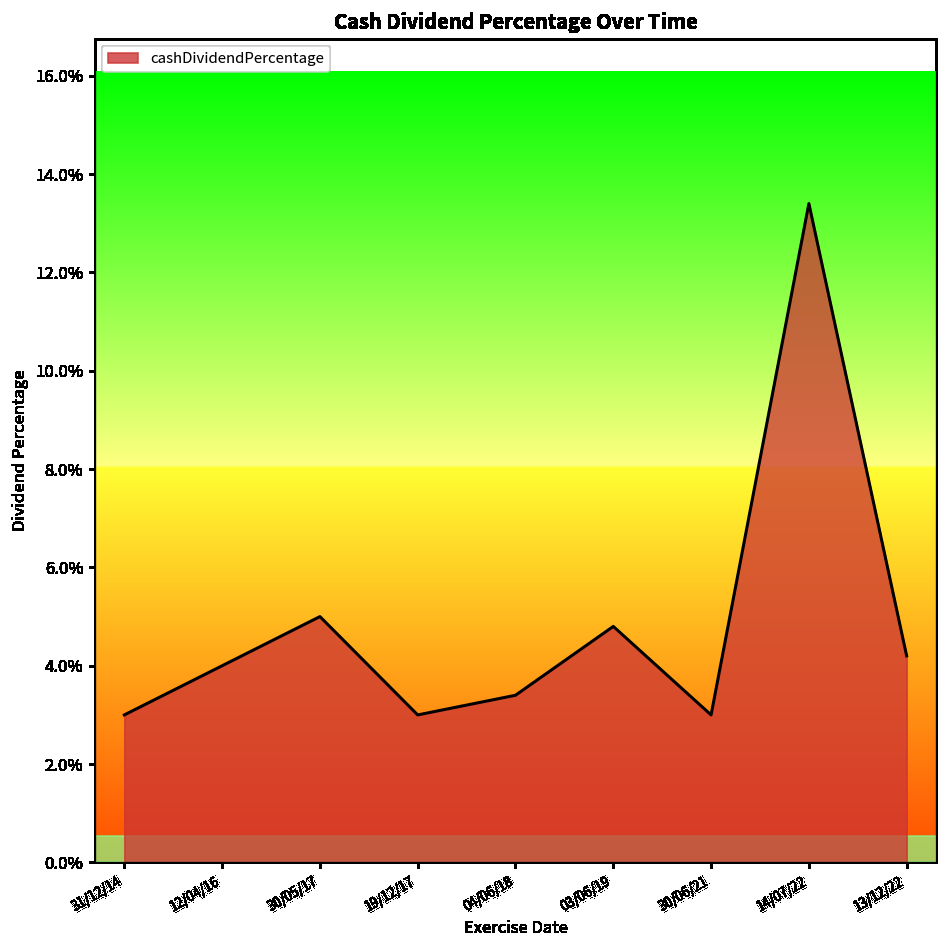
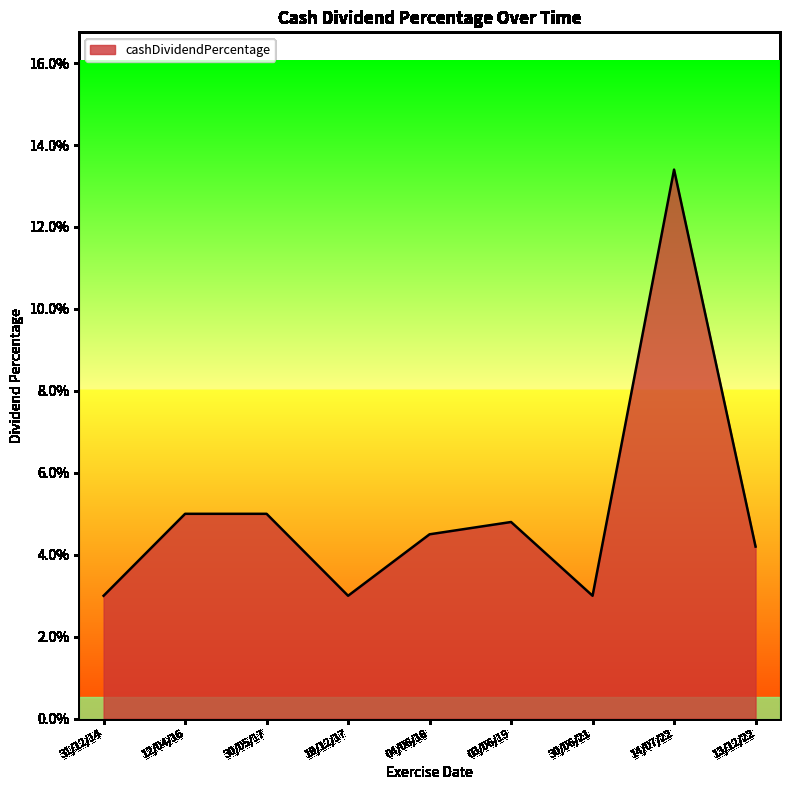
12/04/16: 4.0% -> 5.0%
04/06/18: 3.4% -> 4.5%
